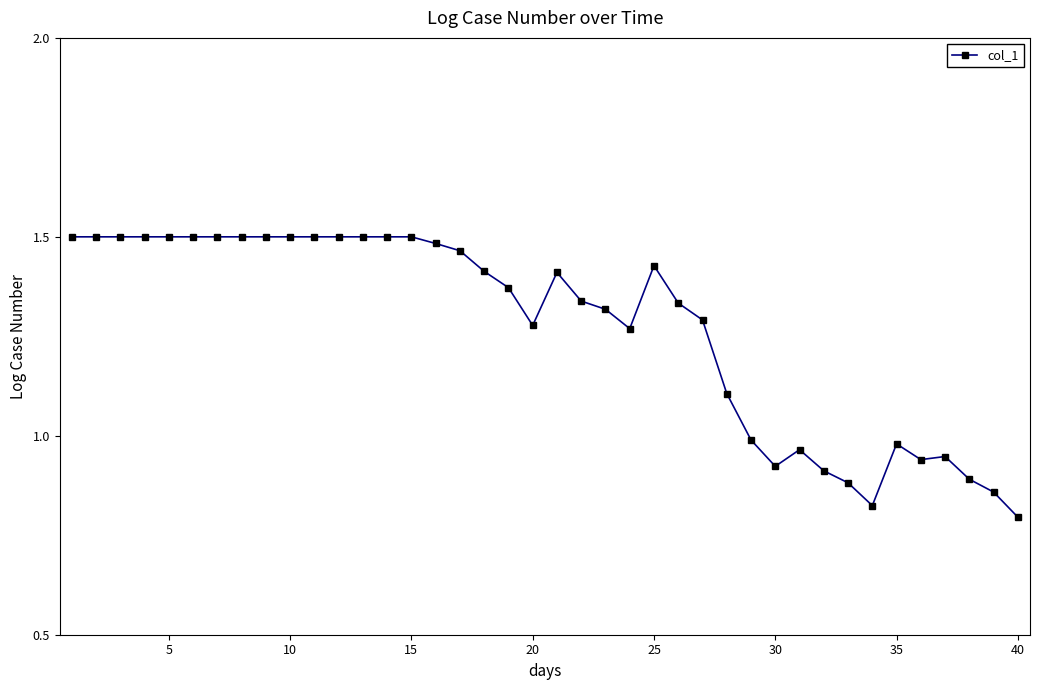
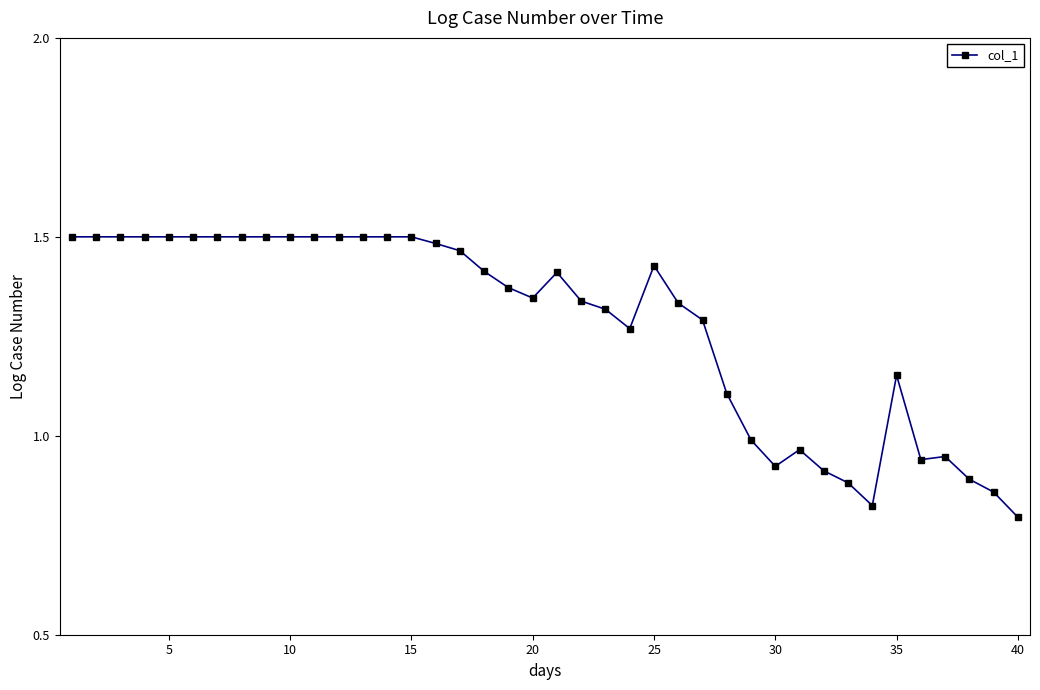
20: 1.28 -> 1.35
35: 0.98 -> 1.15
